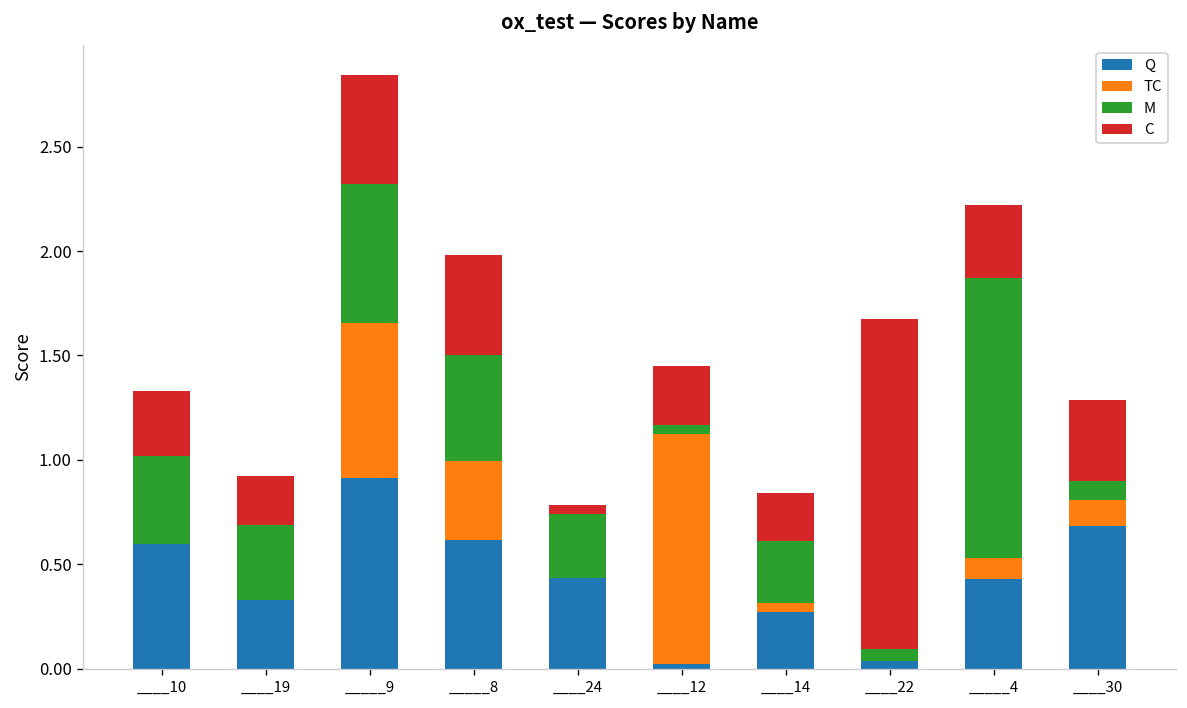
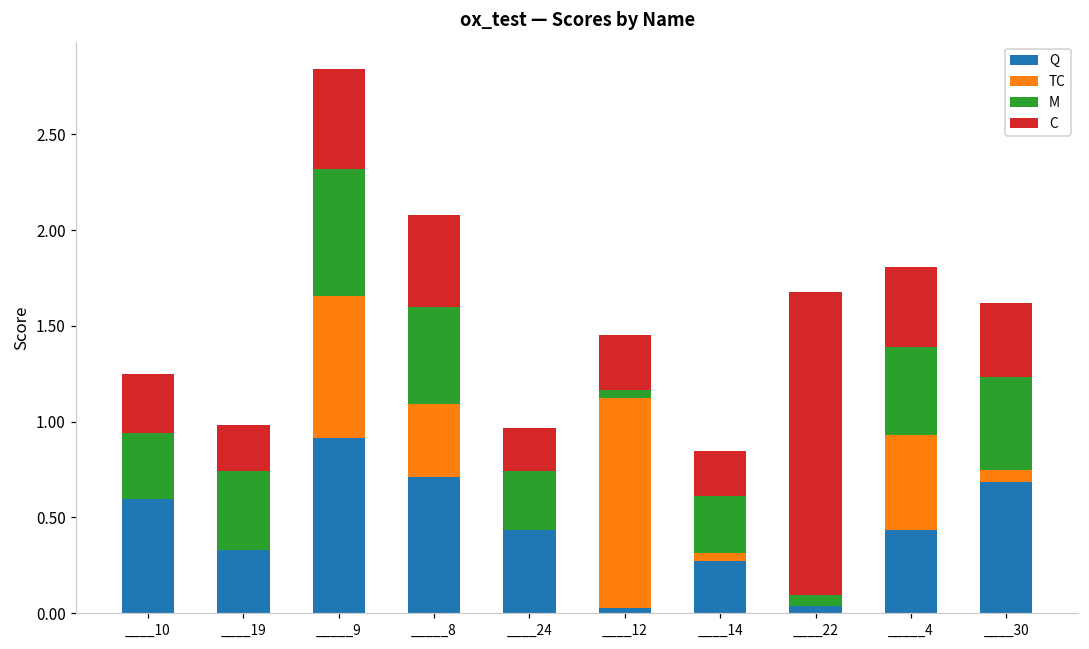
M, ____10: 0.42 -> 0.35
M, ____19: 0.36 -> 0.41
Q, _____8: 0.62 -> 0.71
C, ____24: 0.04 -> 0.22
TC, _____4: 0.1 -> 0.5
M, _____4: 1.34 -> 0.46
C, _____4: 0.35 -> 0.42
TC, ____30: 0.12 -> 0.06
M, ____30: 0.09 -> 0.49
